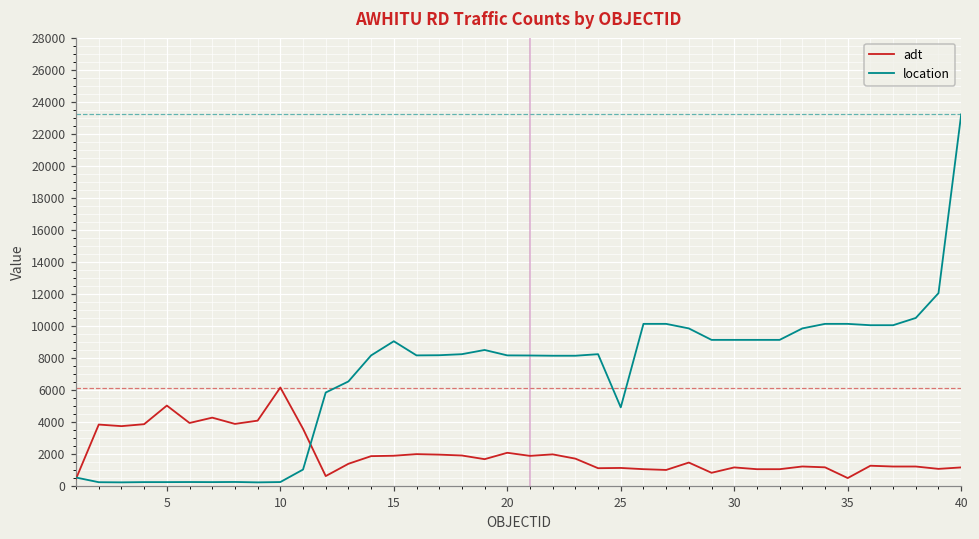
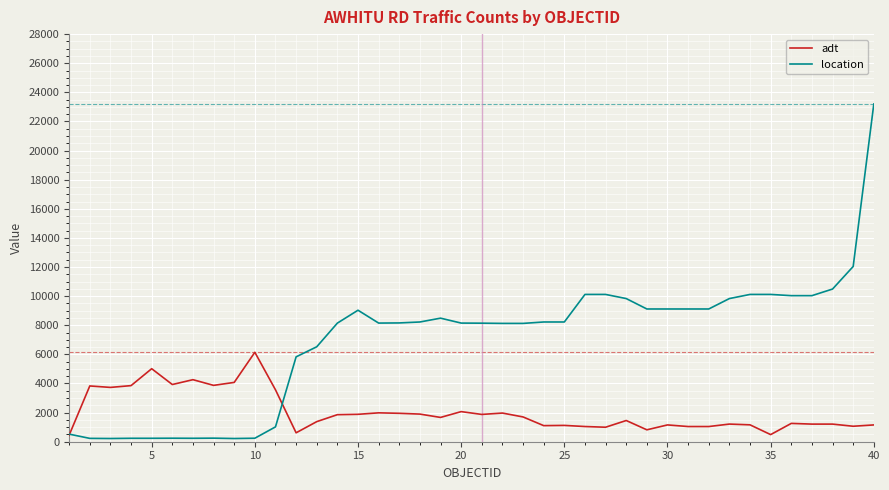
location, 25: 4900 -> 8200
